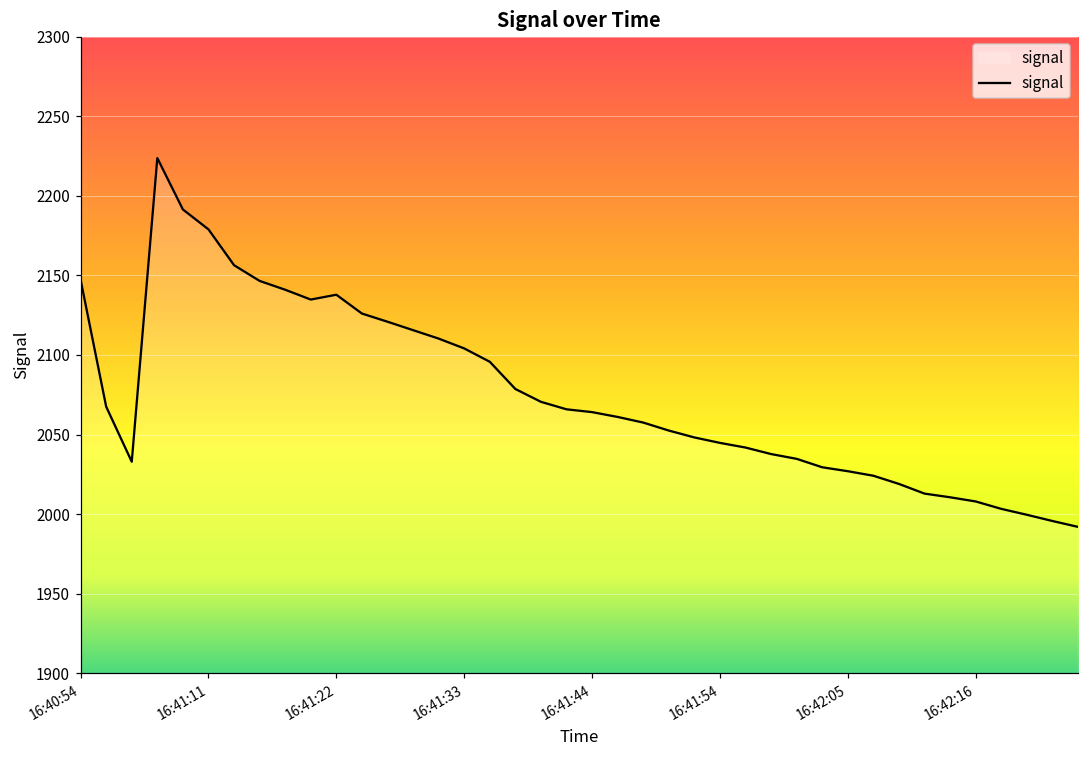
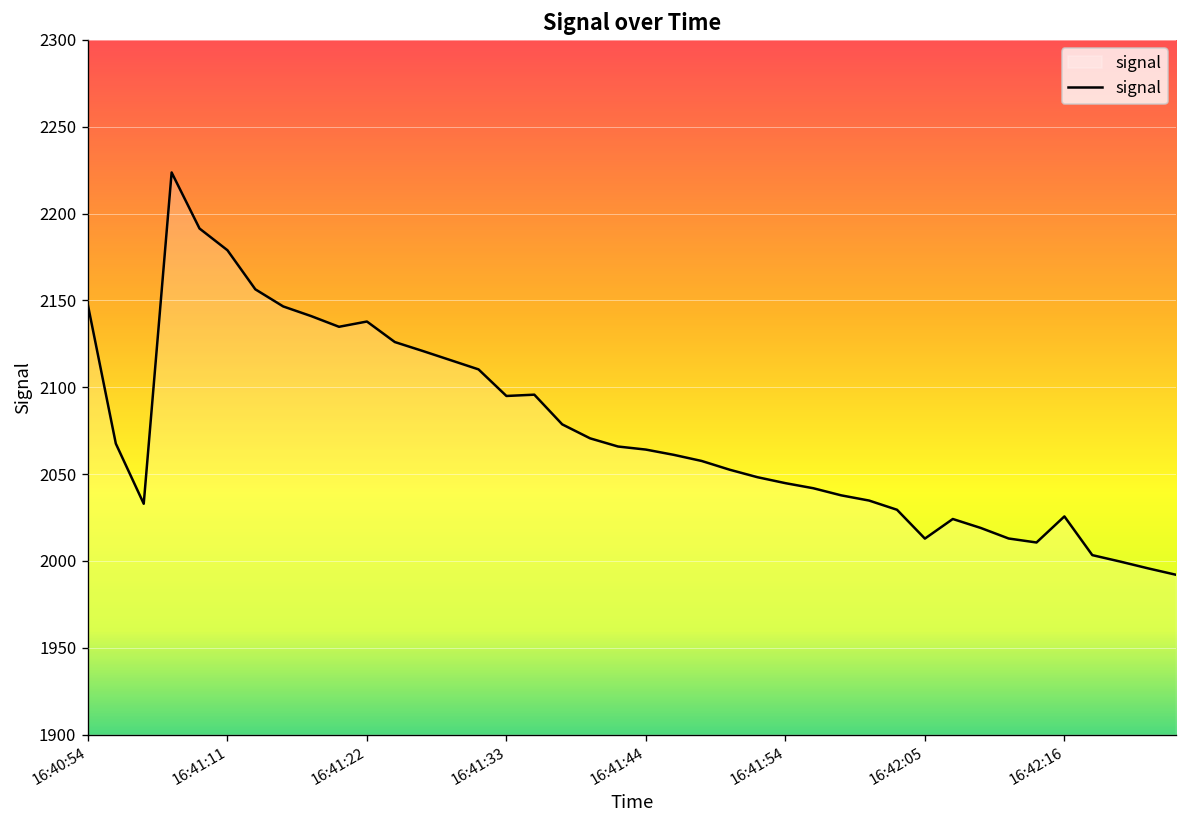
16:41:33: 2104 -> 2095
16:42:05: 2027 -> 2013
16:42:16: 2008 -> 2026
